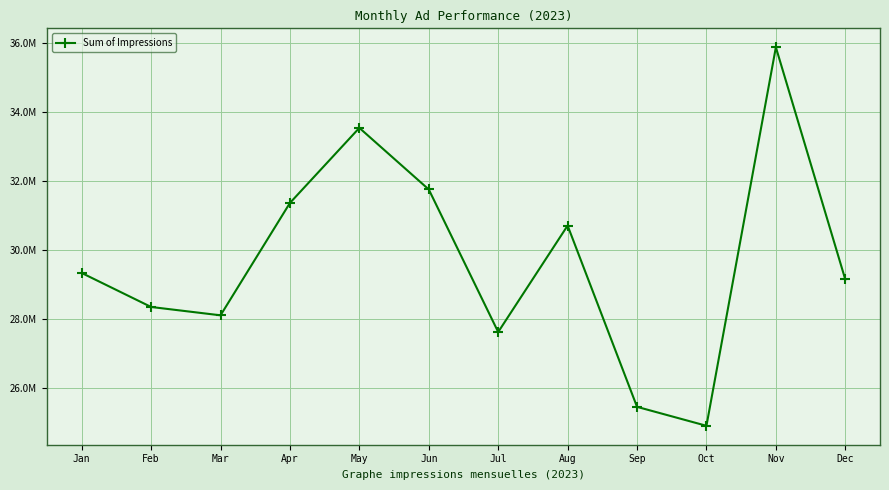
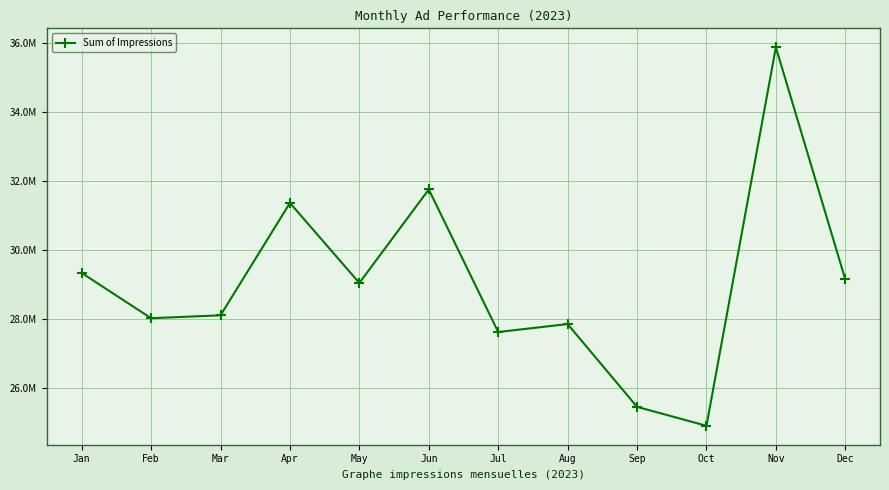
Feb: 28300000 -> 28000000
May: 33500000 -> 29000000
Aug: 30700000 -> 27800000
